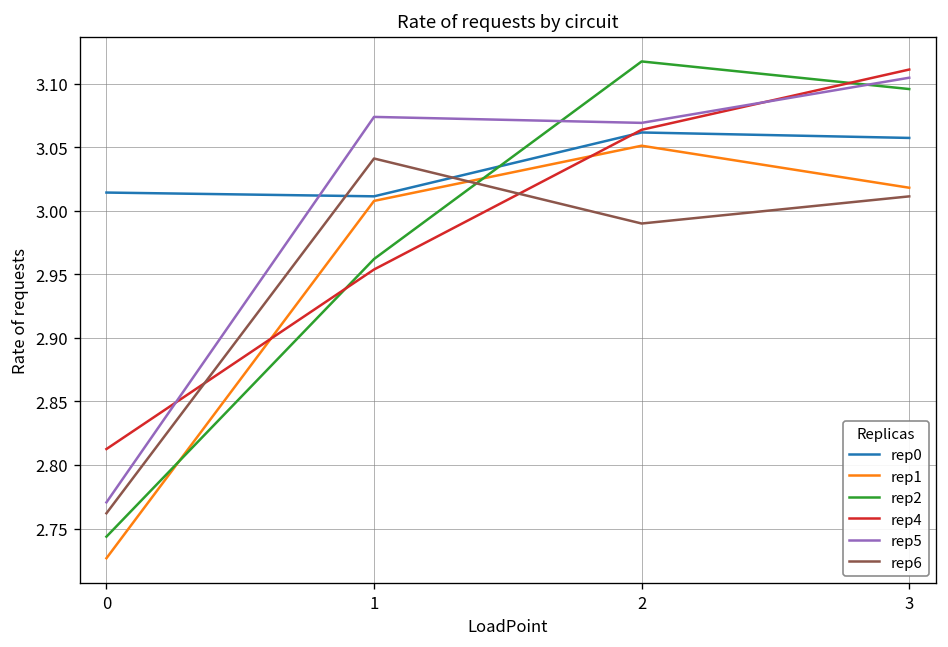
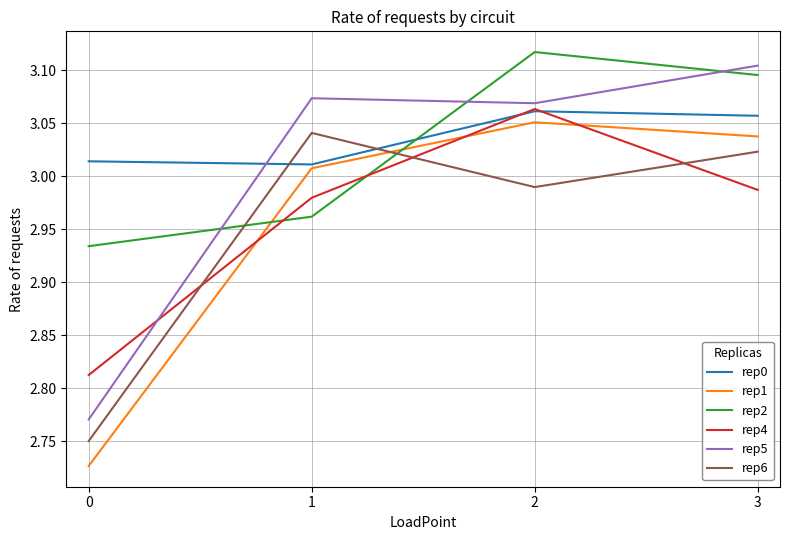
rep2, 0: 2.744 -> 2.934
rep6, 0: 2.762 -> 2.750
rep4, 1: 2.954 -> 2.980
rep1, 3: 3.018 -> 3.038
rep4, 3: 3.111 -> 2.987
rep6, 3: 3.011 -> 3.023
